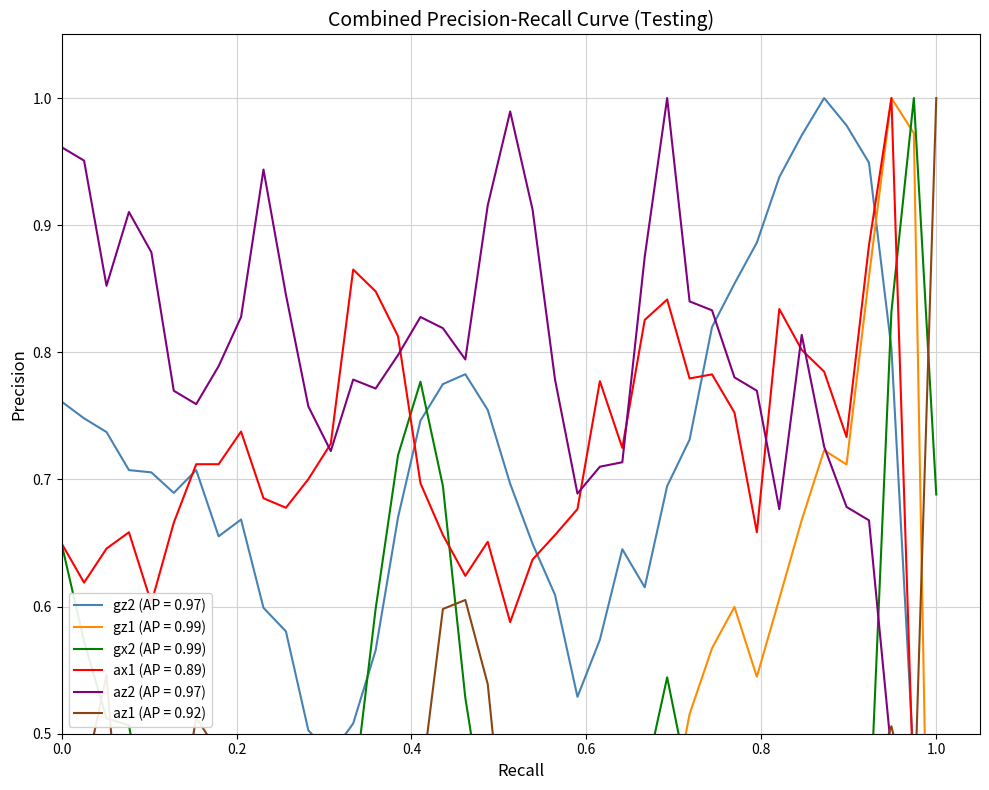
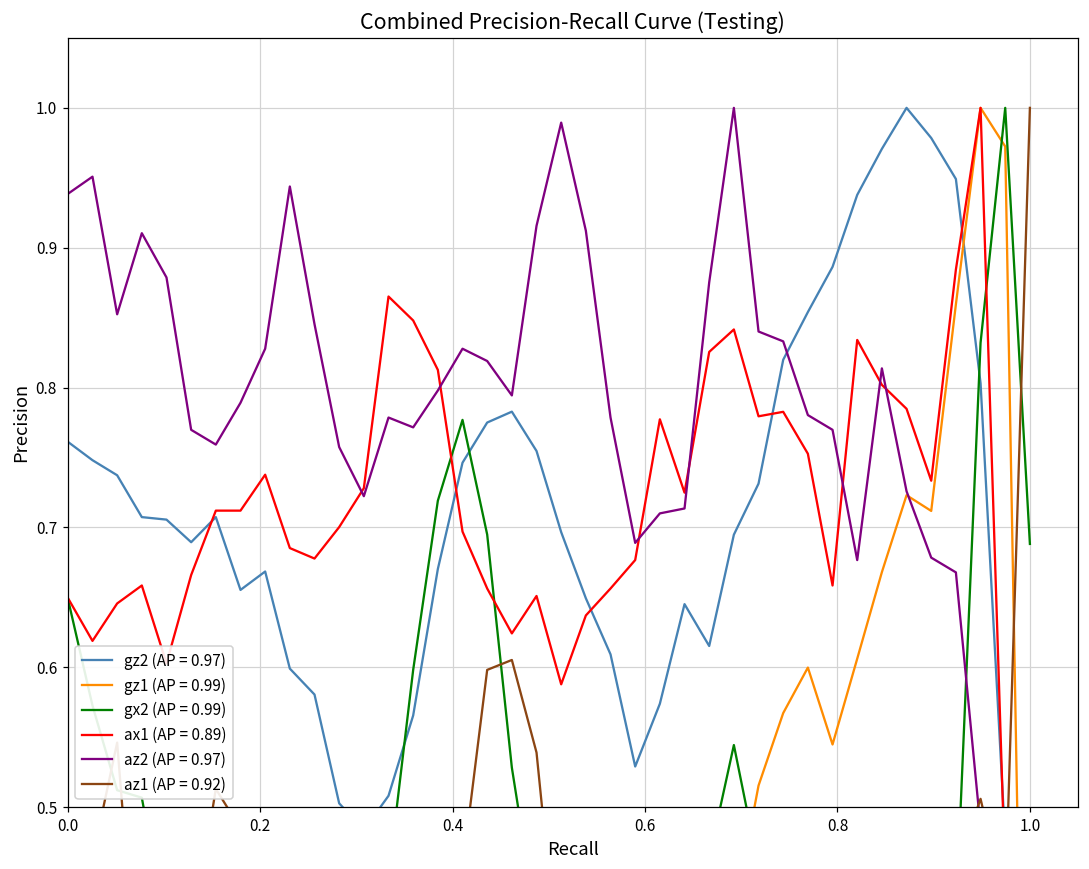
az2 (AP = 0.97), 0.0: 0.961 -> 0.938
